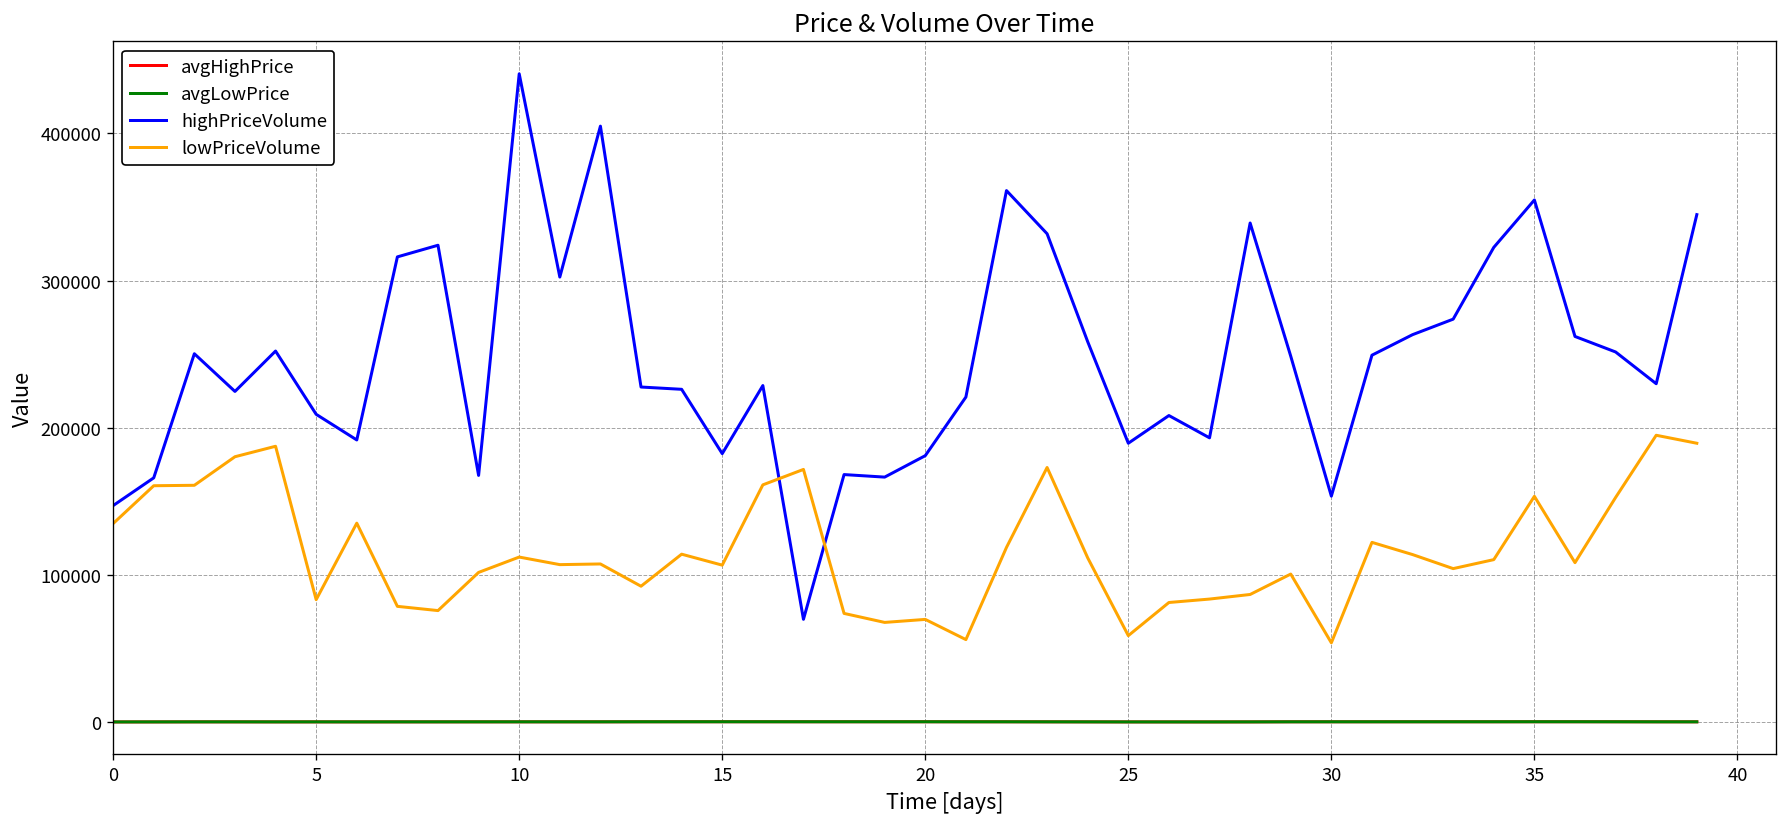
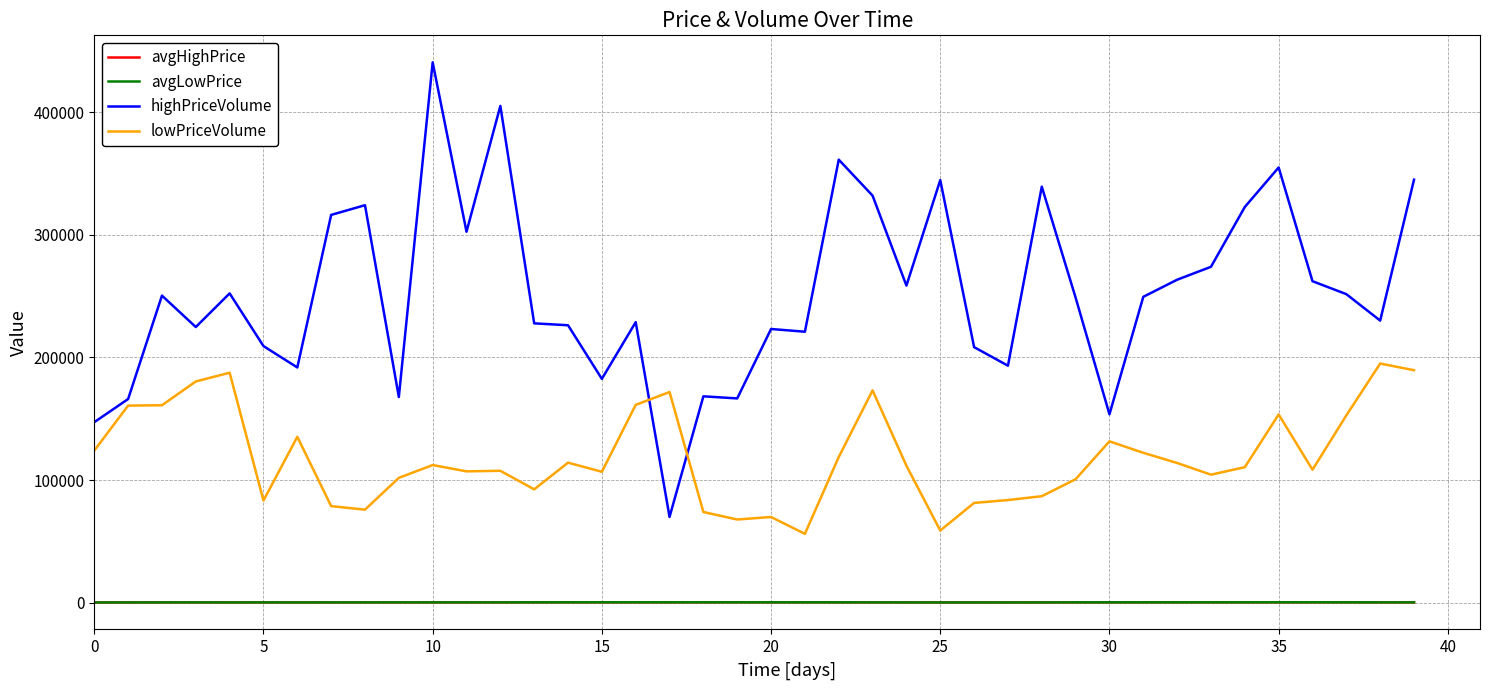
lowPriceVolume, 0: 135000 -> 124000
highPriceVolume, 20: 181000 -> 223000
highPriceVolume, 25: 190000 -> 345000
lowPriceVolume, 30: 54000 -> 132000
